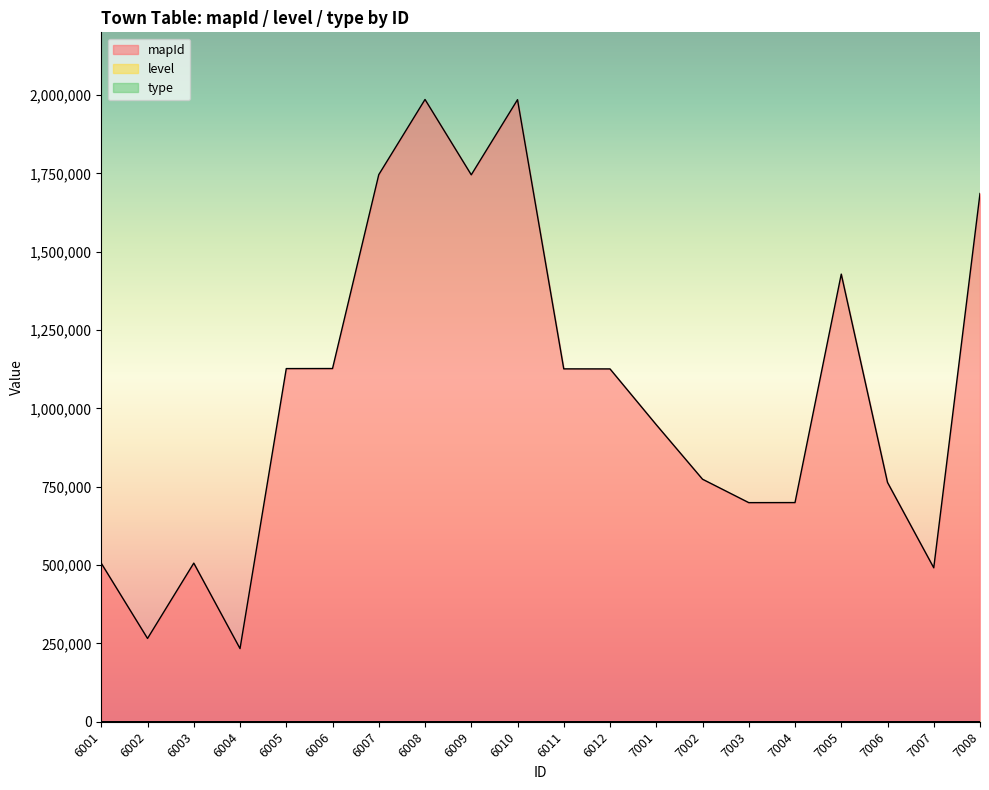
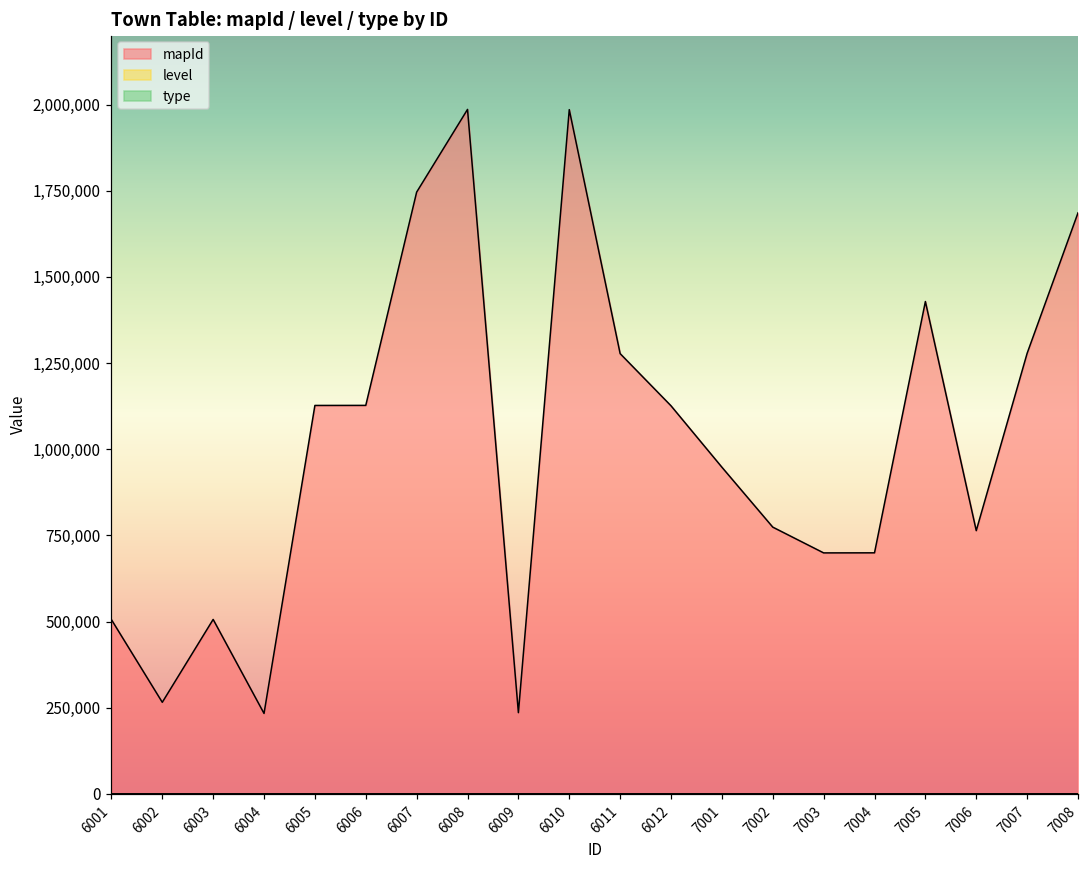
mapId, 6009: 1,750,000 -> 240,000
mapId, 6011: 1,130,000 -> 1,280,000
mapId, 7007: 490,000 -> 1,280,000
